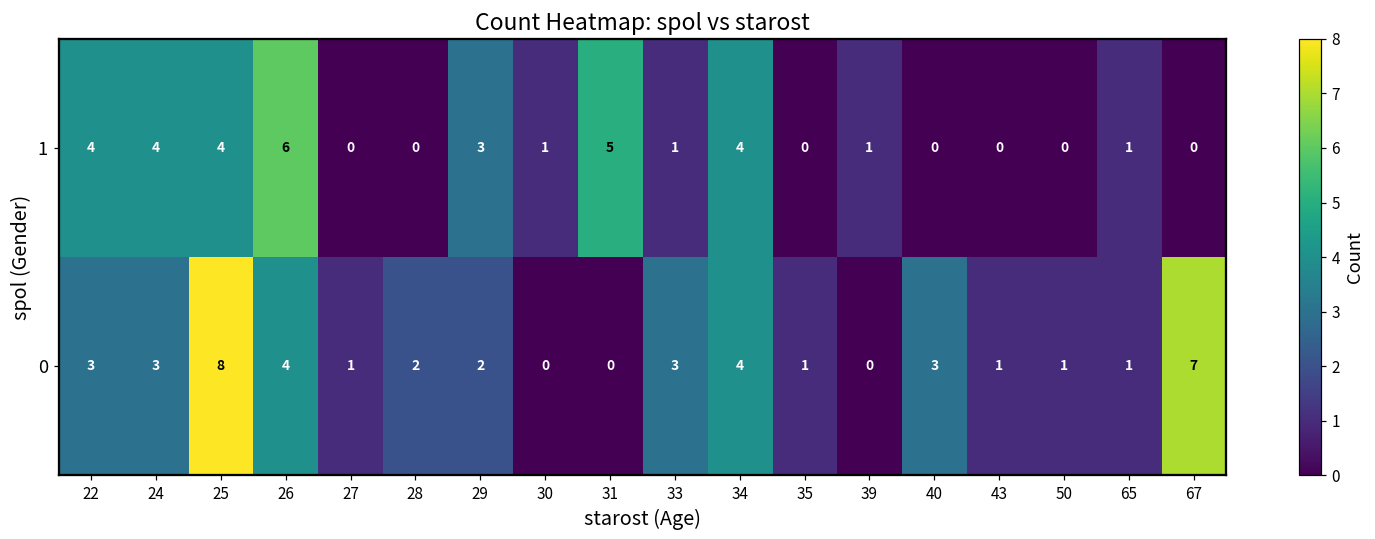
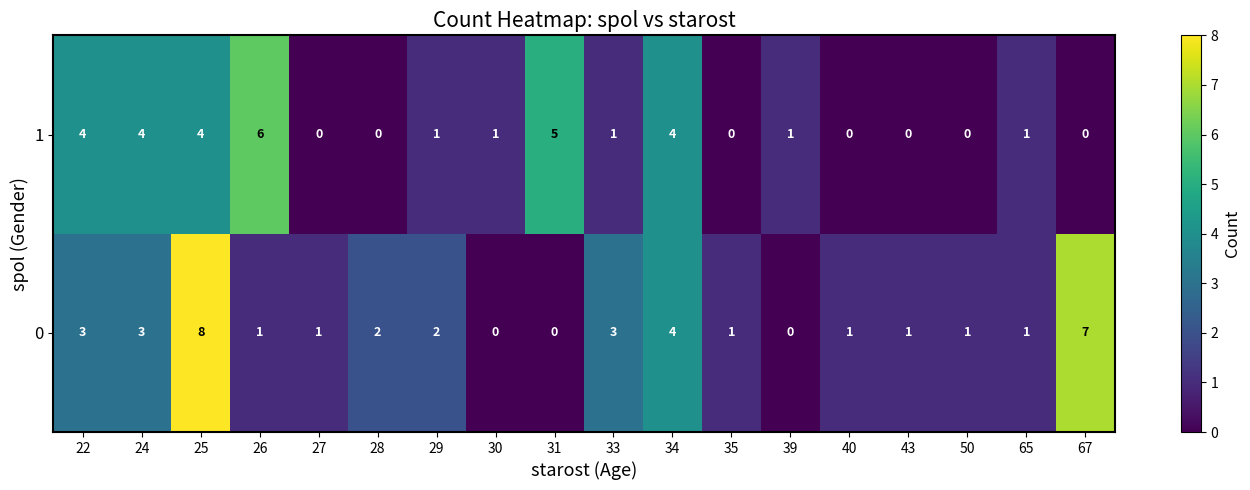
1, 29: 3 -> 1
0, 26: 4 -> 1
0, 40: 3 -> 1
